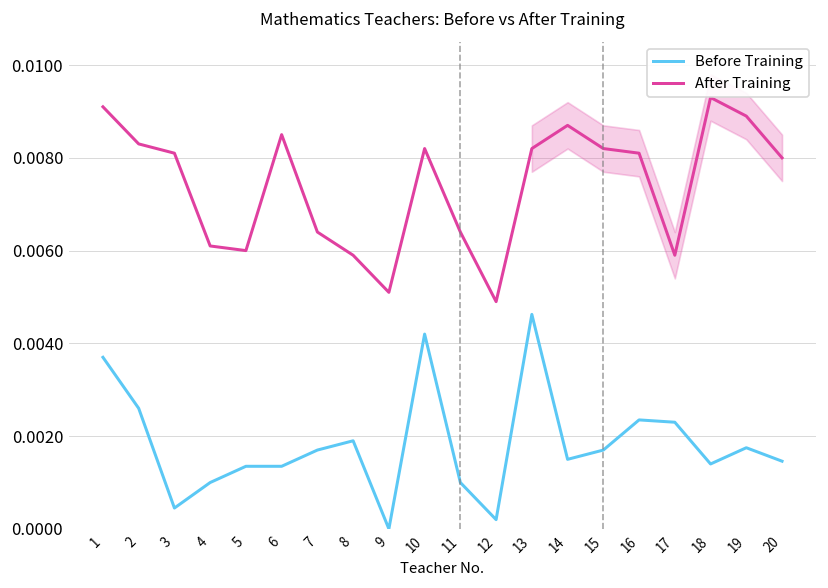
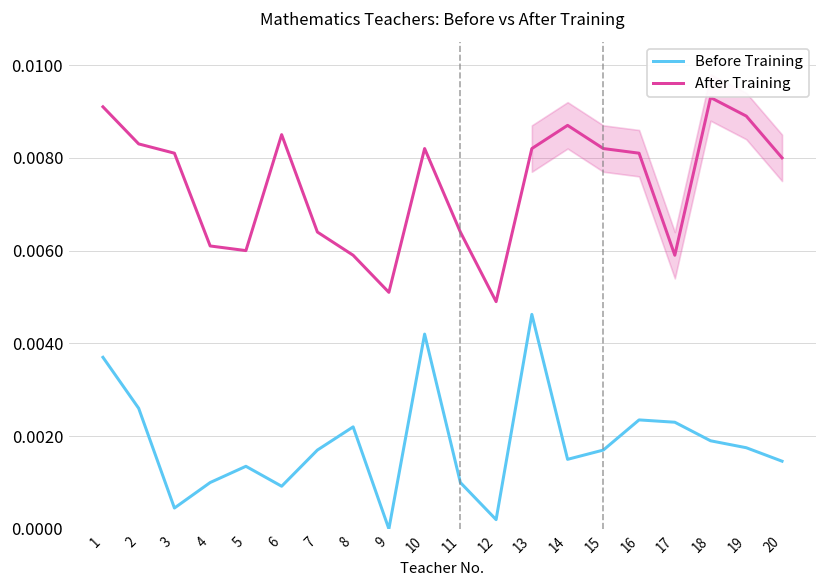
Before Training, 6: 0.0014 -> 0.0009
Before Training, 8: 0.0019 -> 0.0022
Before Training, 18: 0.0014 -> 0.0019
